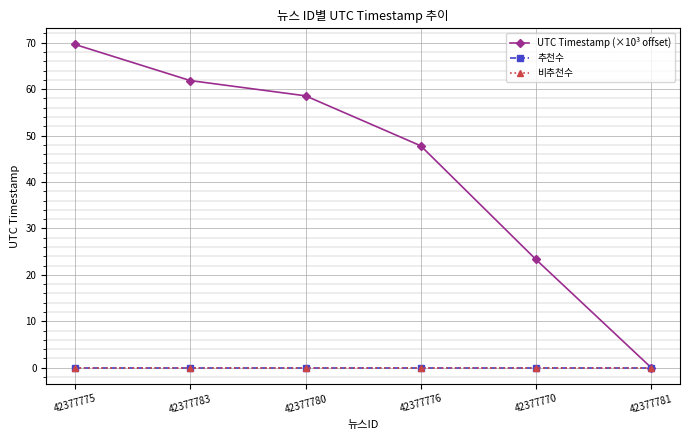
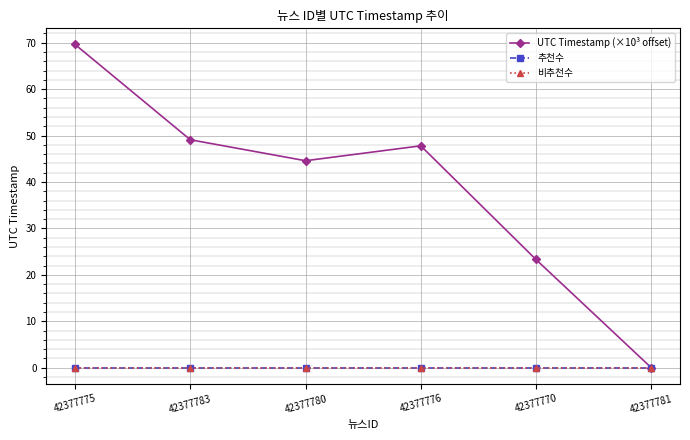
UTC Timestamp (×10³ offset), 42377783: 62 -> 49
UTC Timestamp (×10³ offset), 42377780: 59 -> 45
